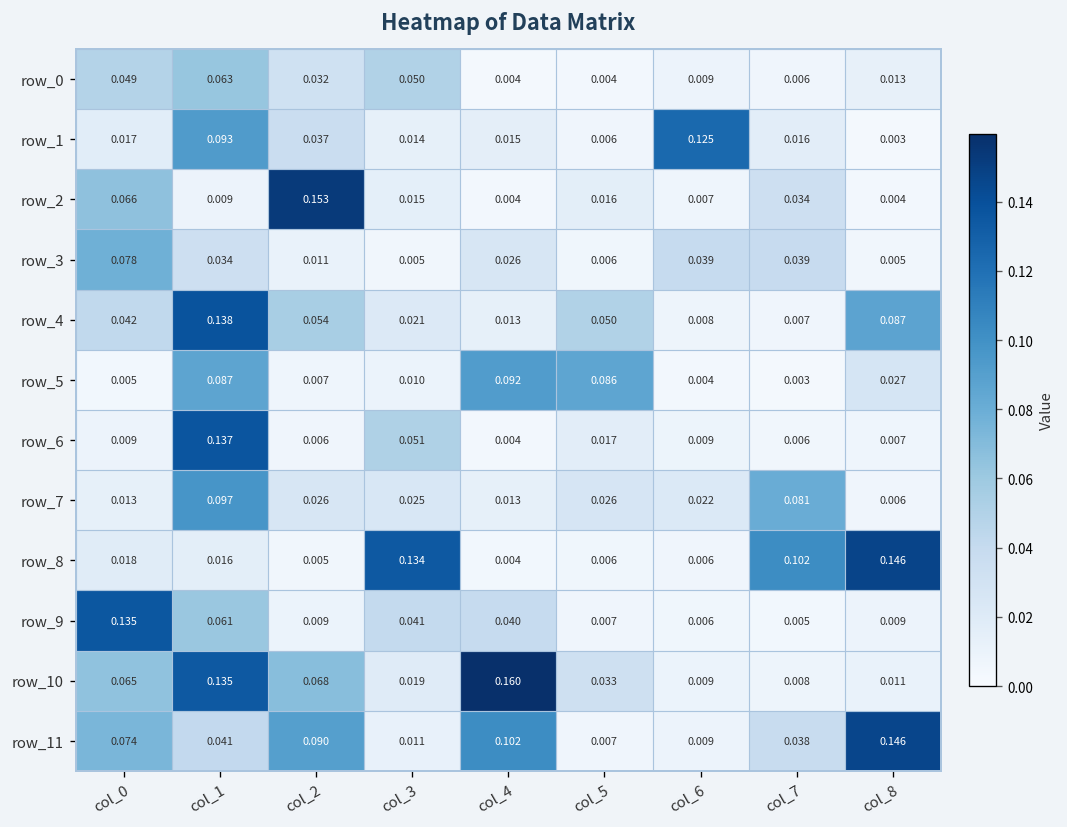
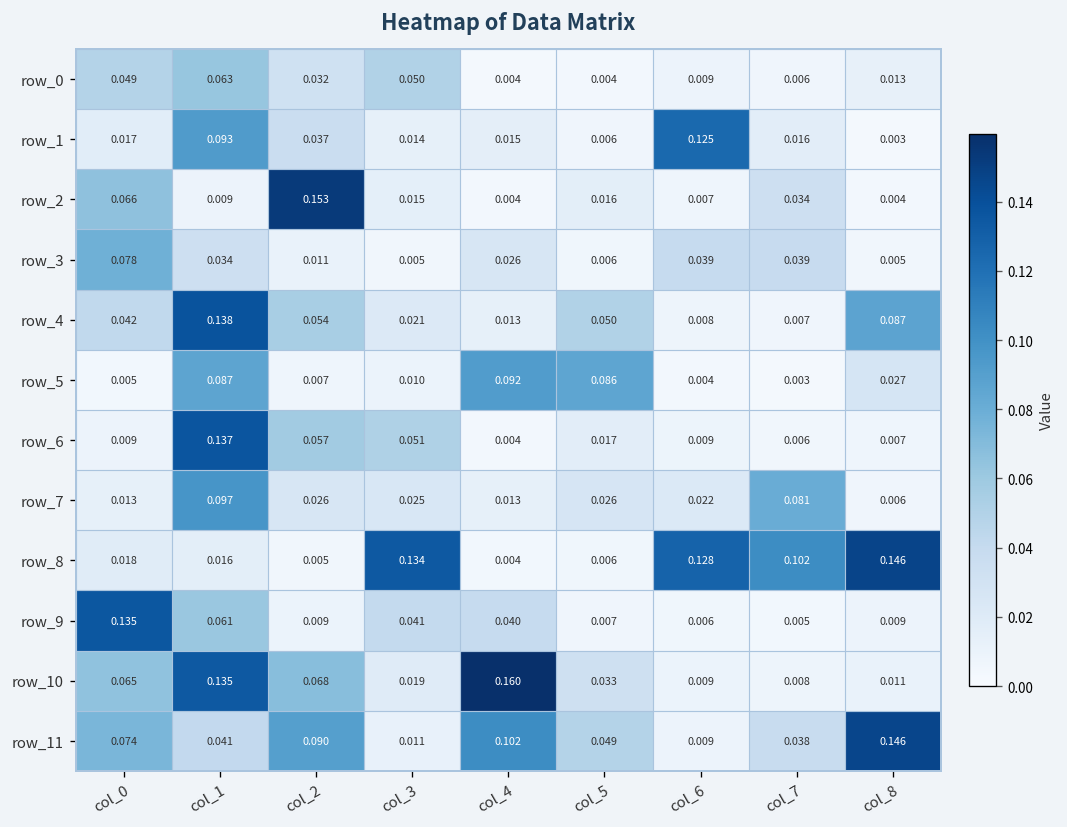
row_6, col_2: 0.006 -> 0.057
row_8, col_6: 0.006 -> 0.128
row_11, col_5: 0.007 -> 0.049
